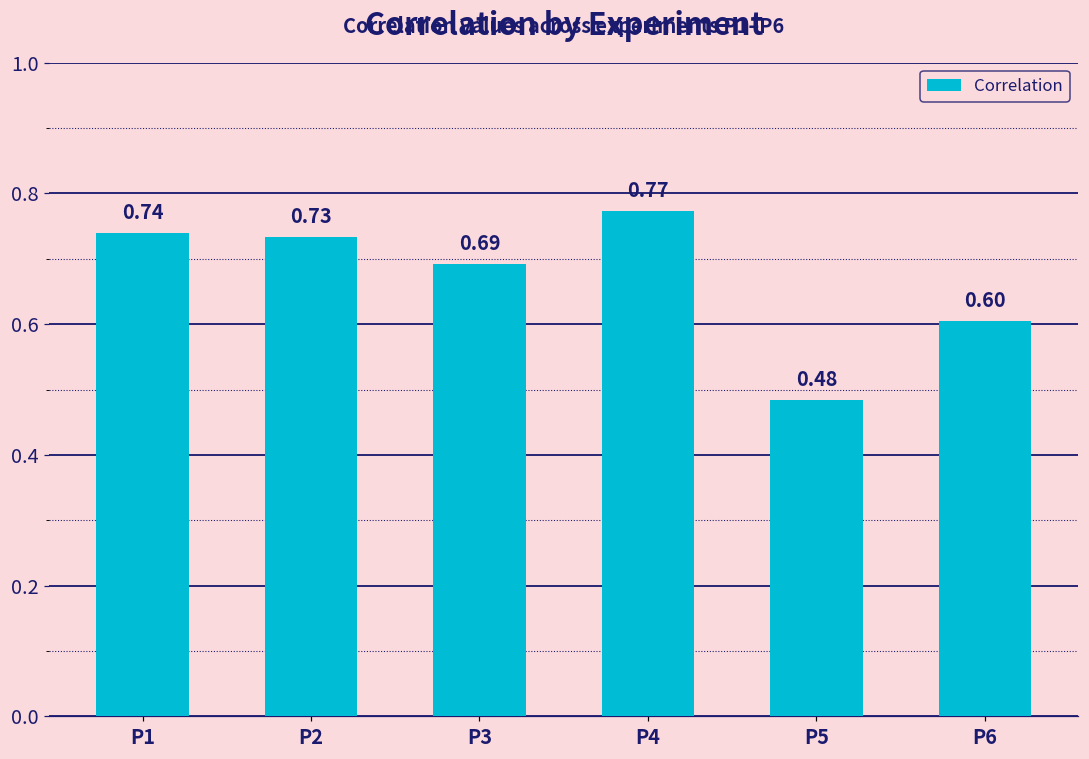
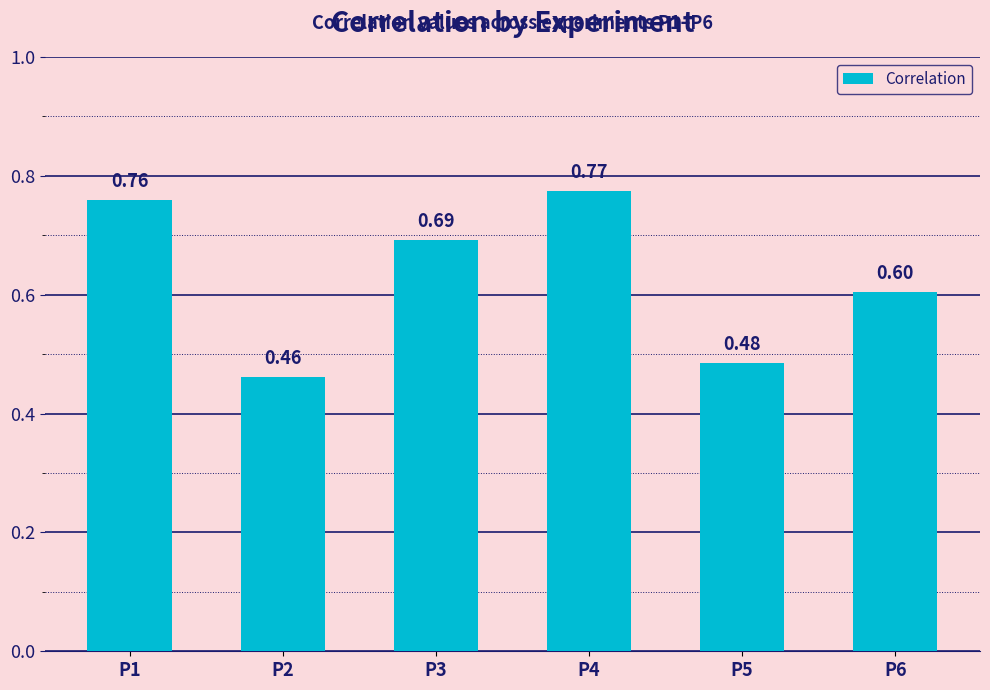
P1: 0.74 -> 0.76
P2: 0.73 -> 0.46
